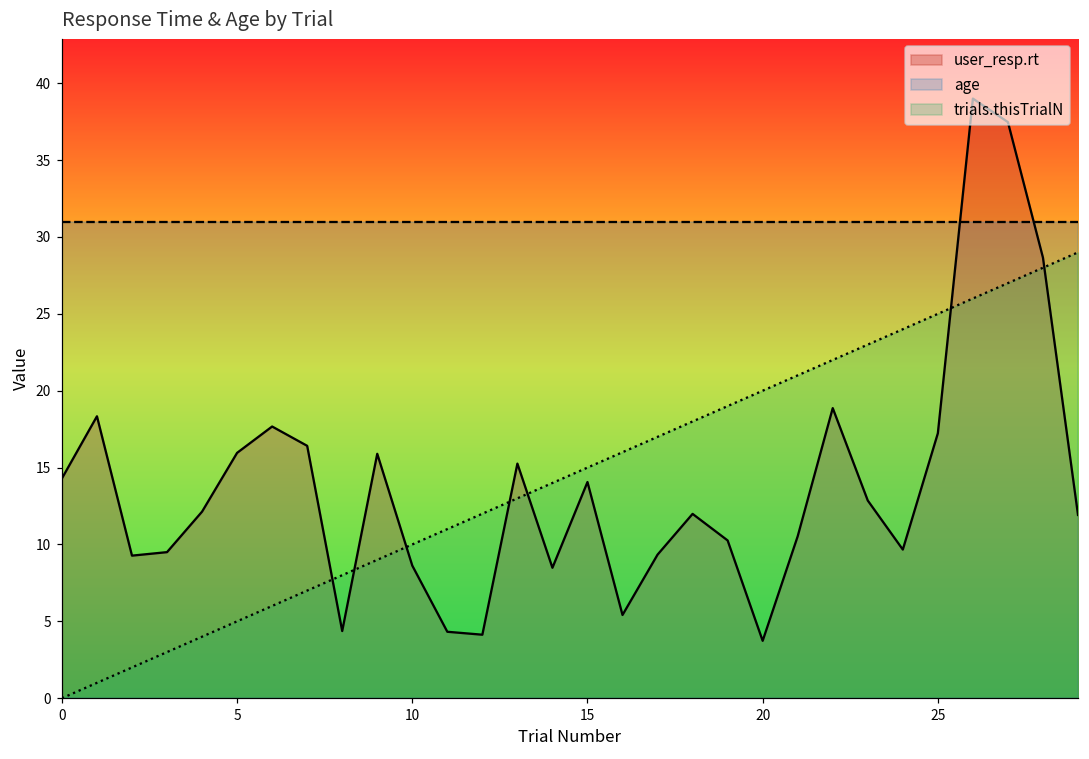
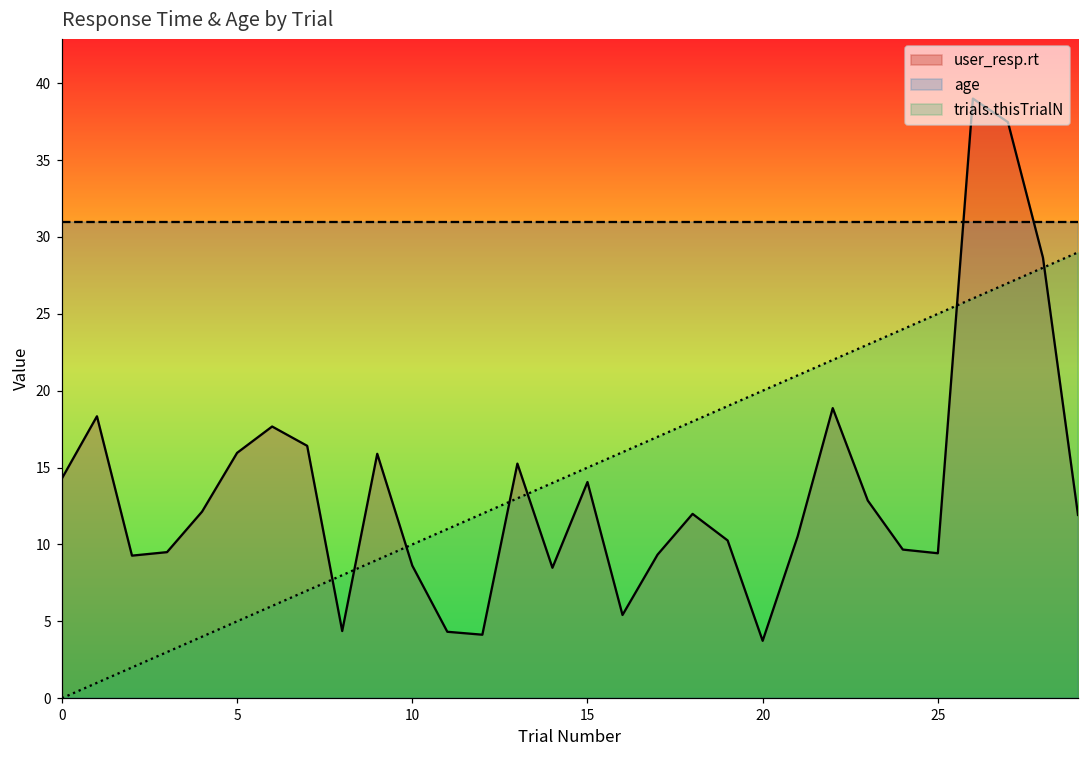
user_resp.rt, 25: 17.2 -> 9.4
